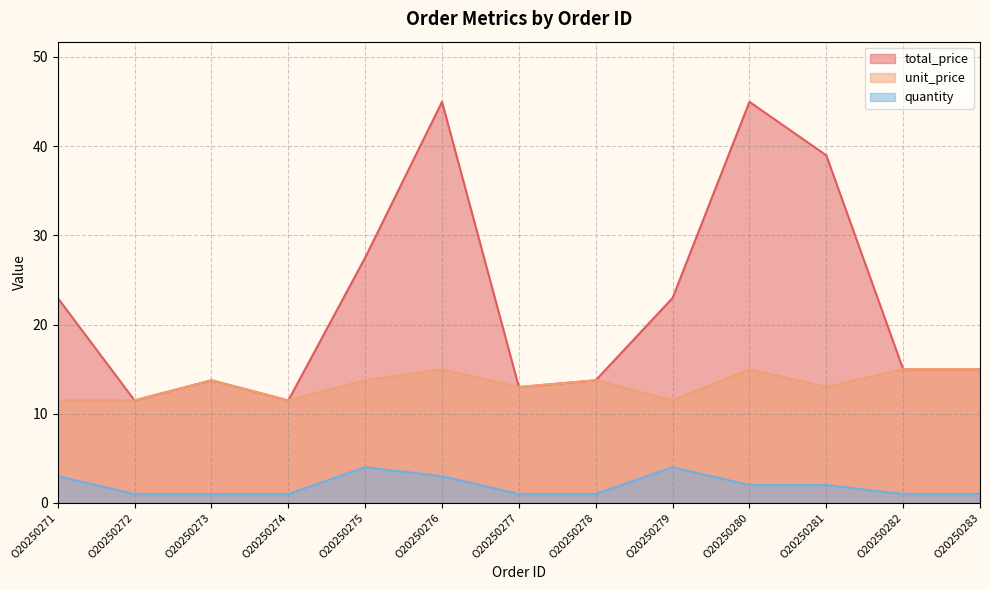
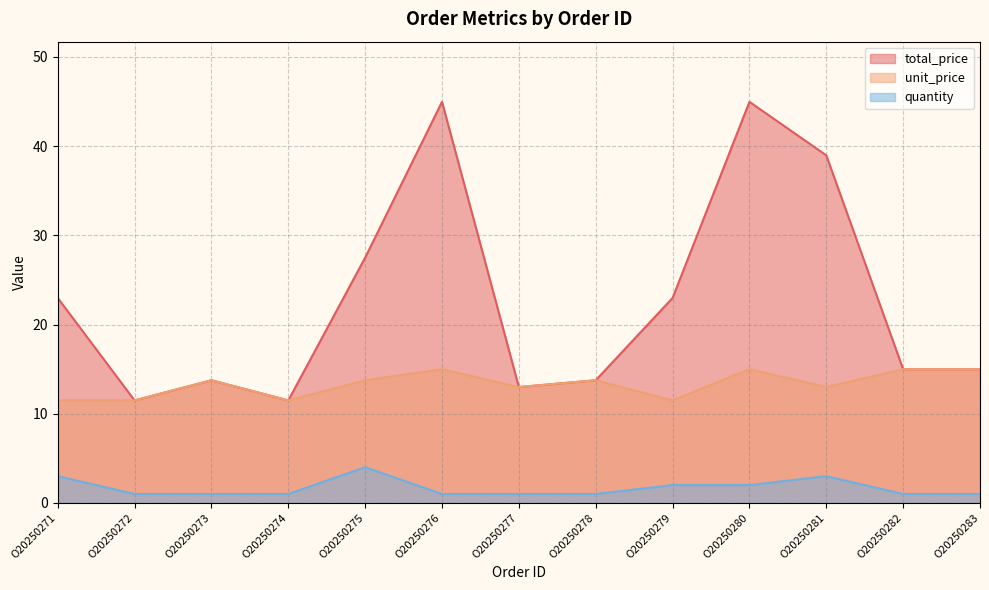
quantity, O20250276: 3 -> 1
quantity, O20250279: 4 -> 2
quantity, O20250281: 2 -> 3
